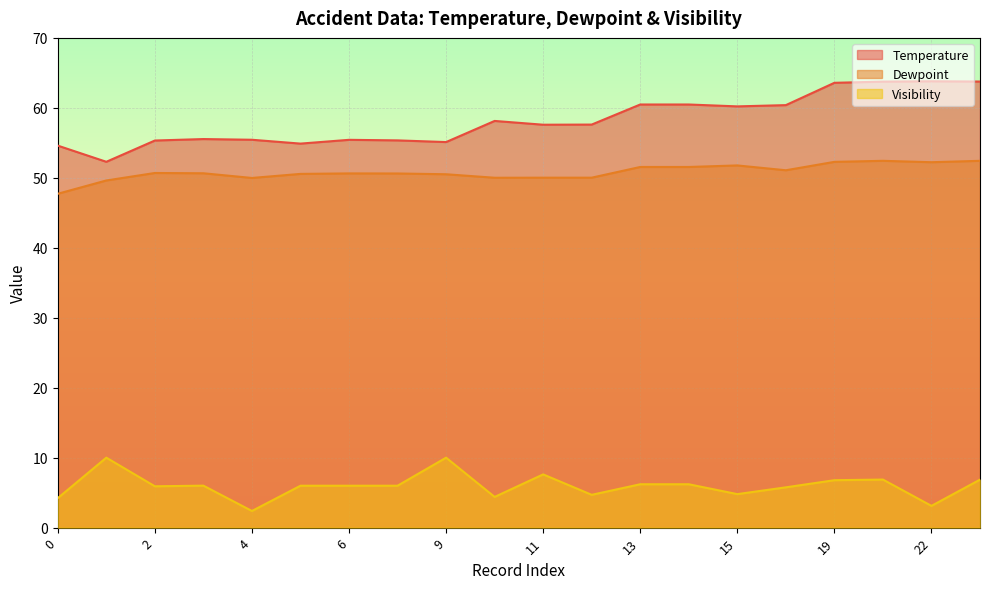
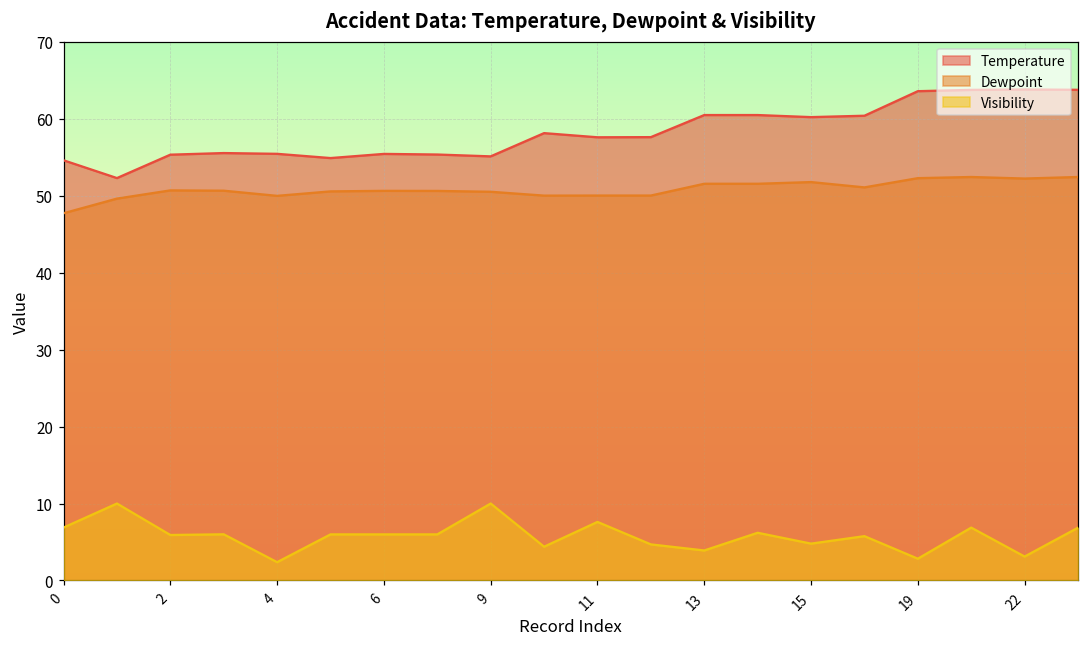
Visibility, 0: 4 -> 7
Visibility, 13: 6 -> 4
Visibility, 19: 7 -> 3
